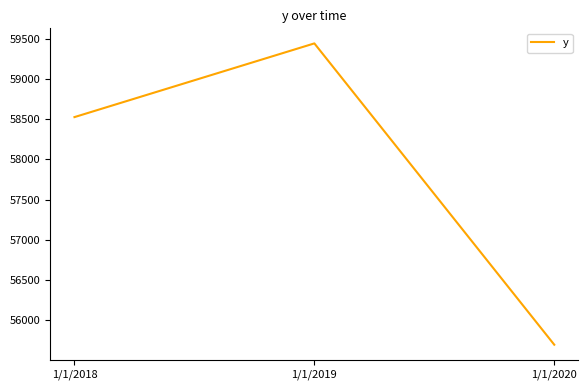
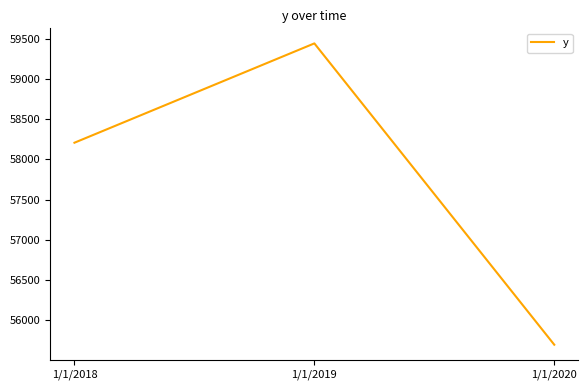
1/1/2018: 58500 -> 58200
